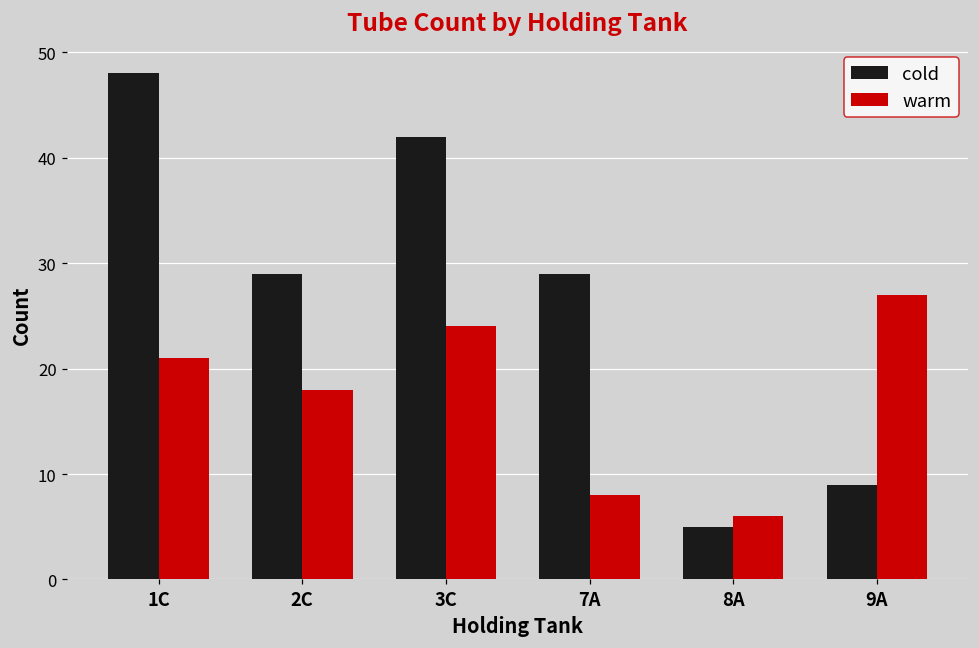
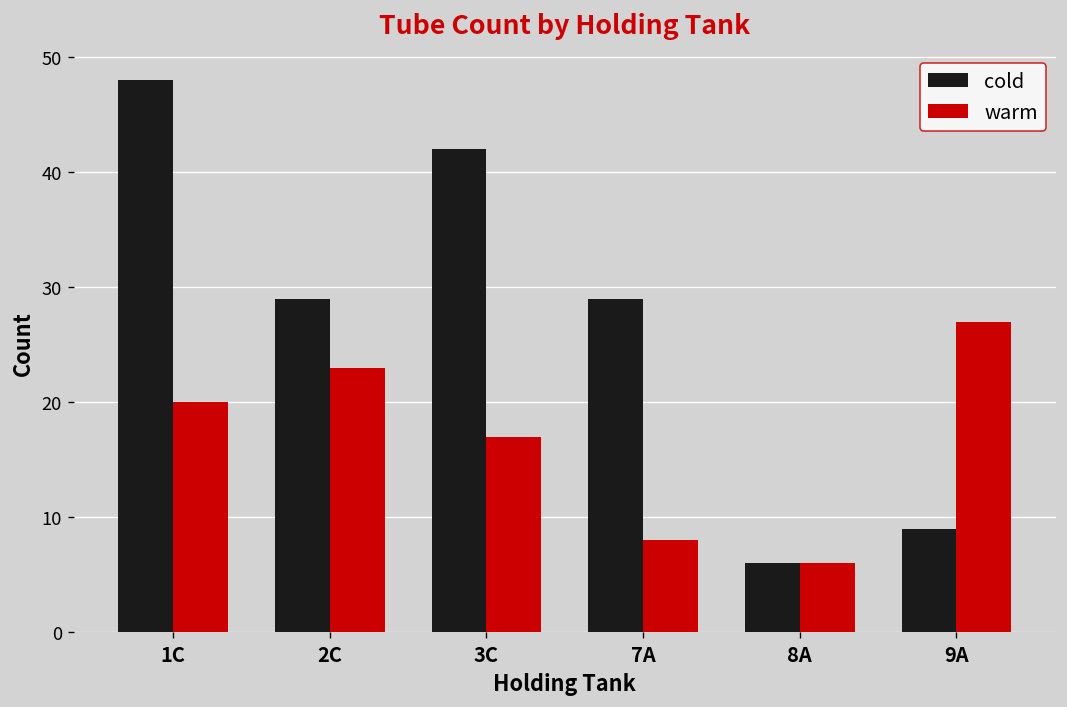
warm, 1C: 21 -> 20
warm, 2C: 18 -> 23
warm, 3C: 24 -> 17
cold, 8A: 5 -> 6
